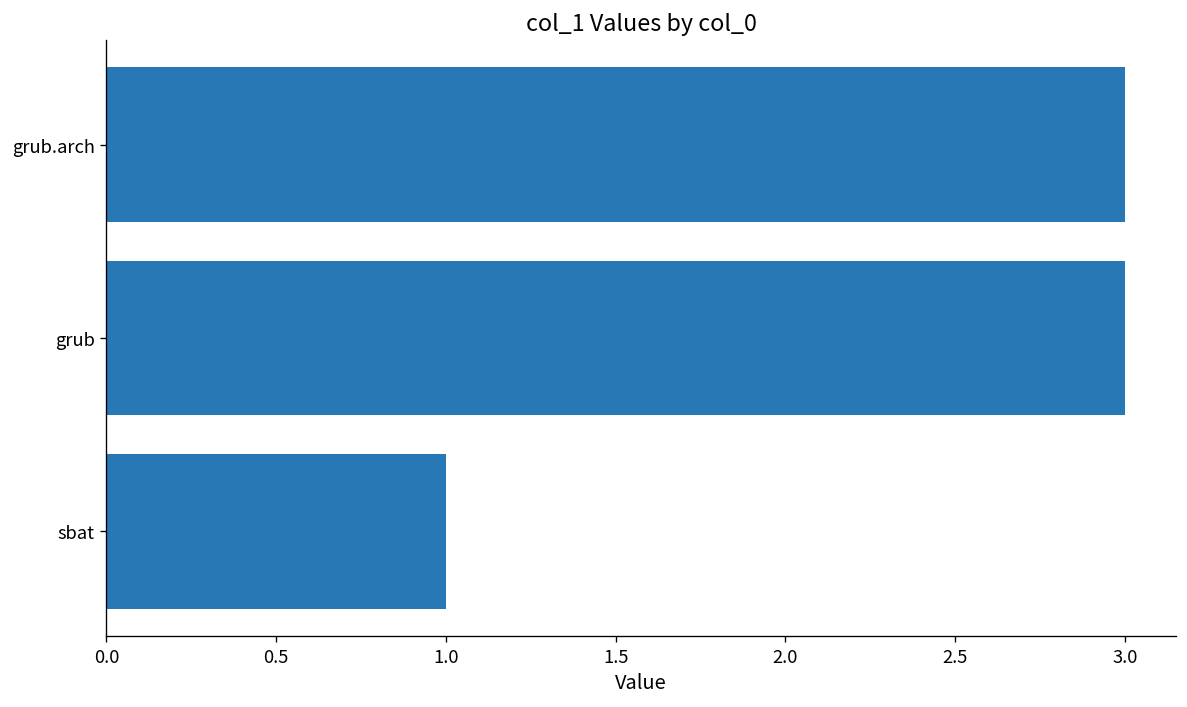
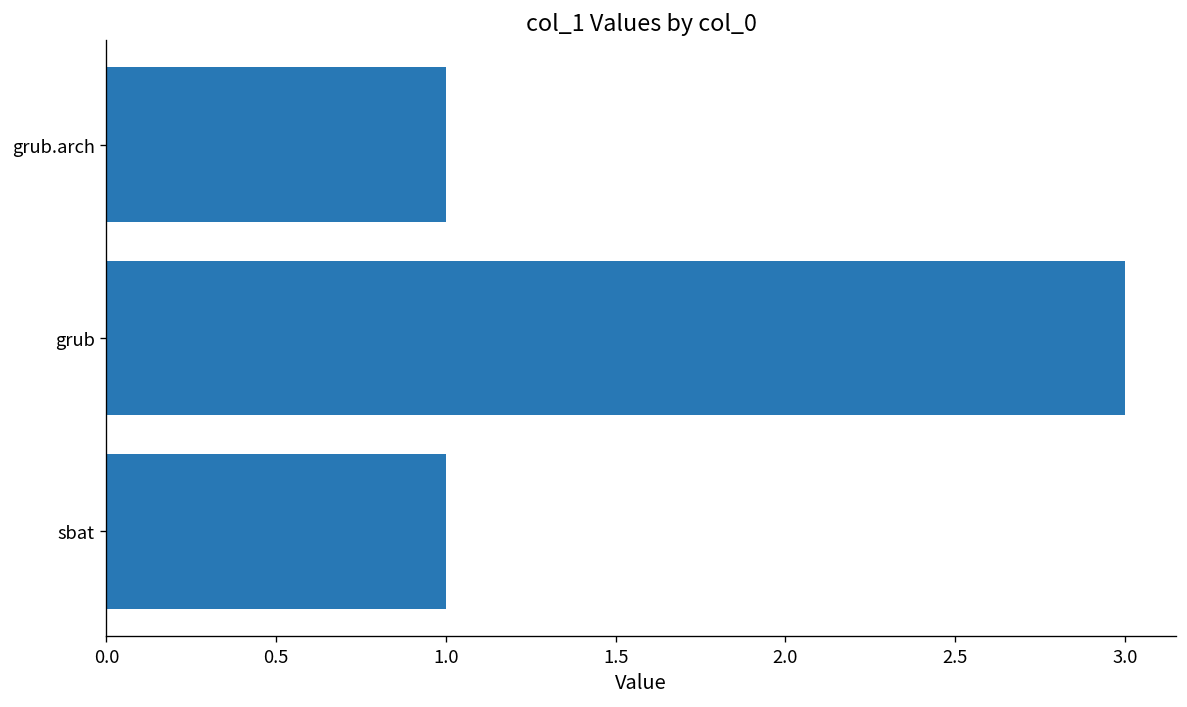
grub.arch: 3 -> 1
